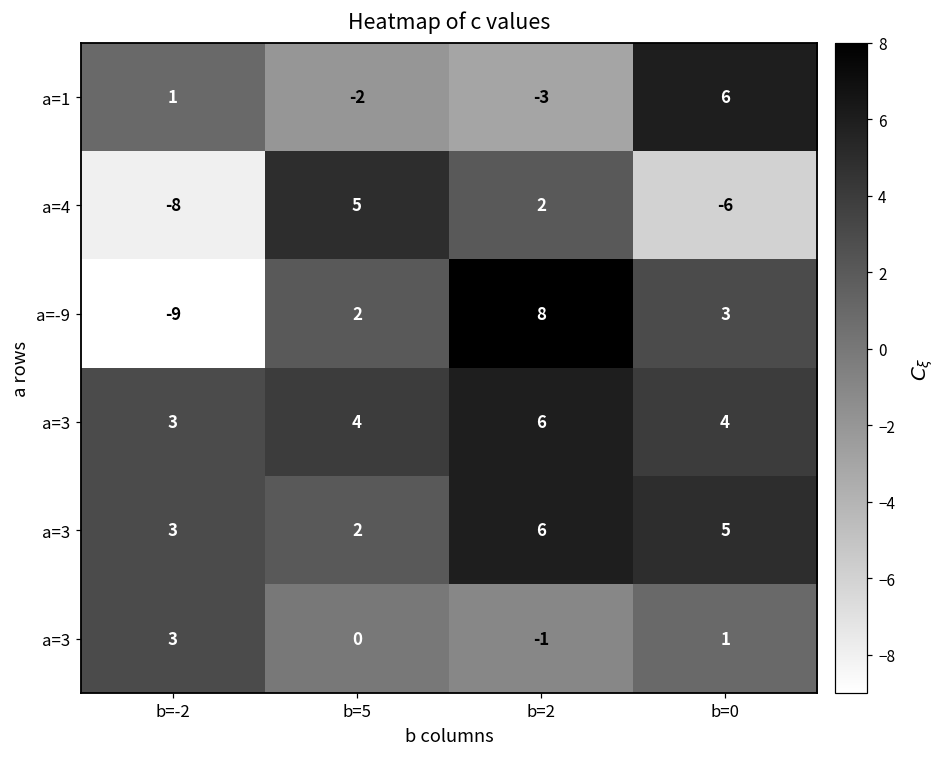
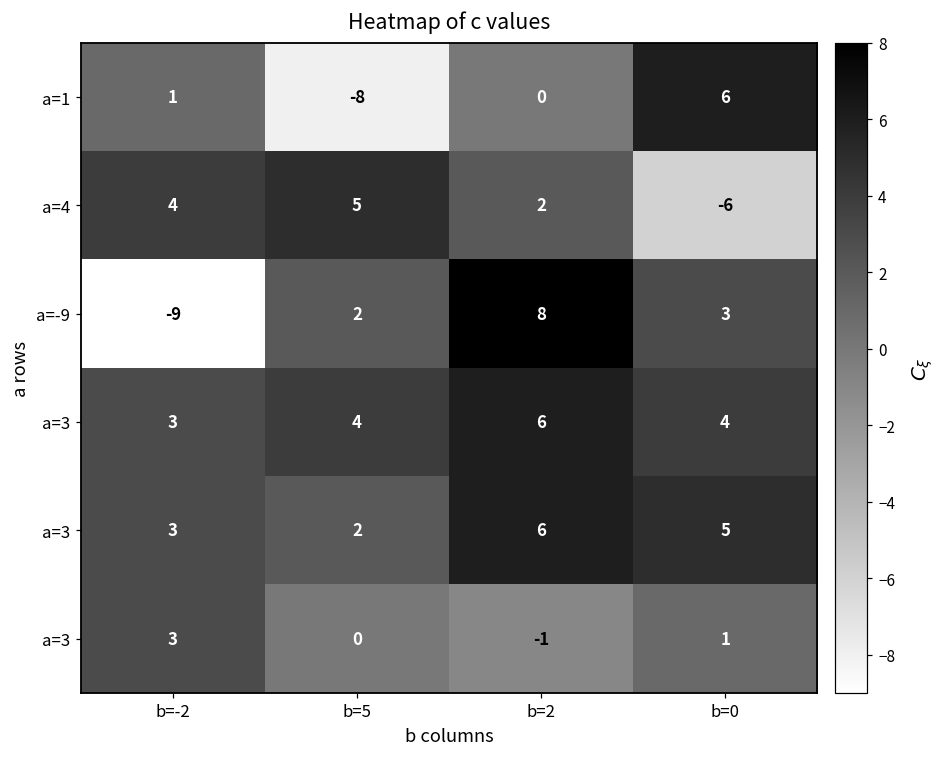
a=1, b=5: -2 -> -8
a=1, b=2: -3 -> 0
a=4, b=-2: -8 -> 4
